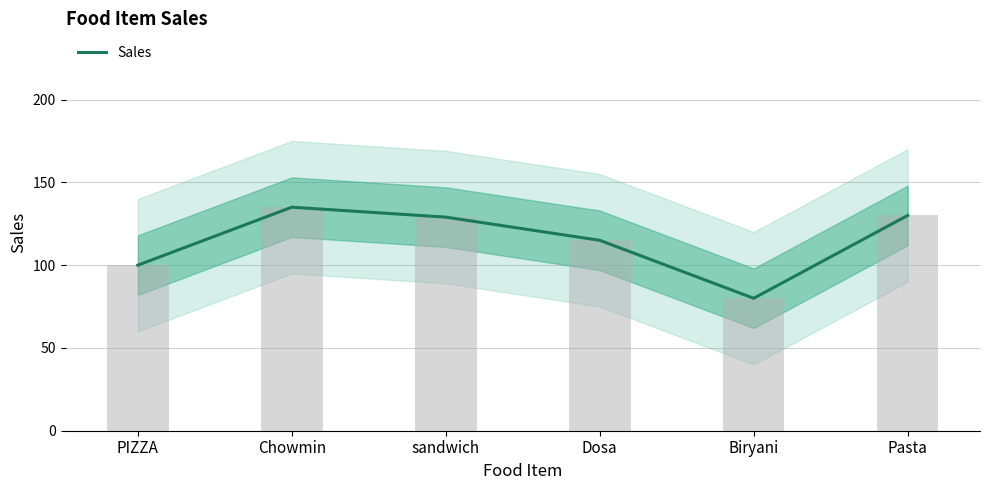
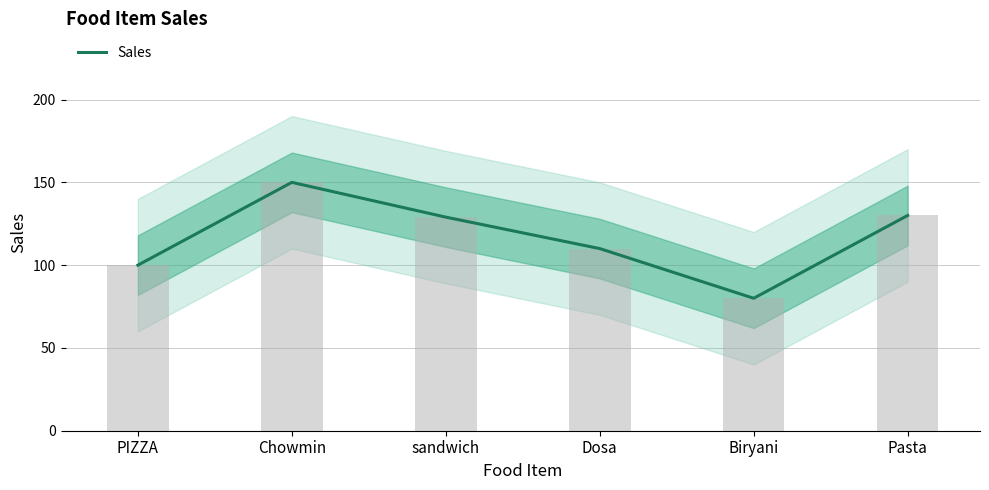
Sales, Chowmin: 135 -> 150
Sales, Dosa: 115 -> 110
